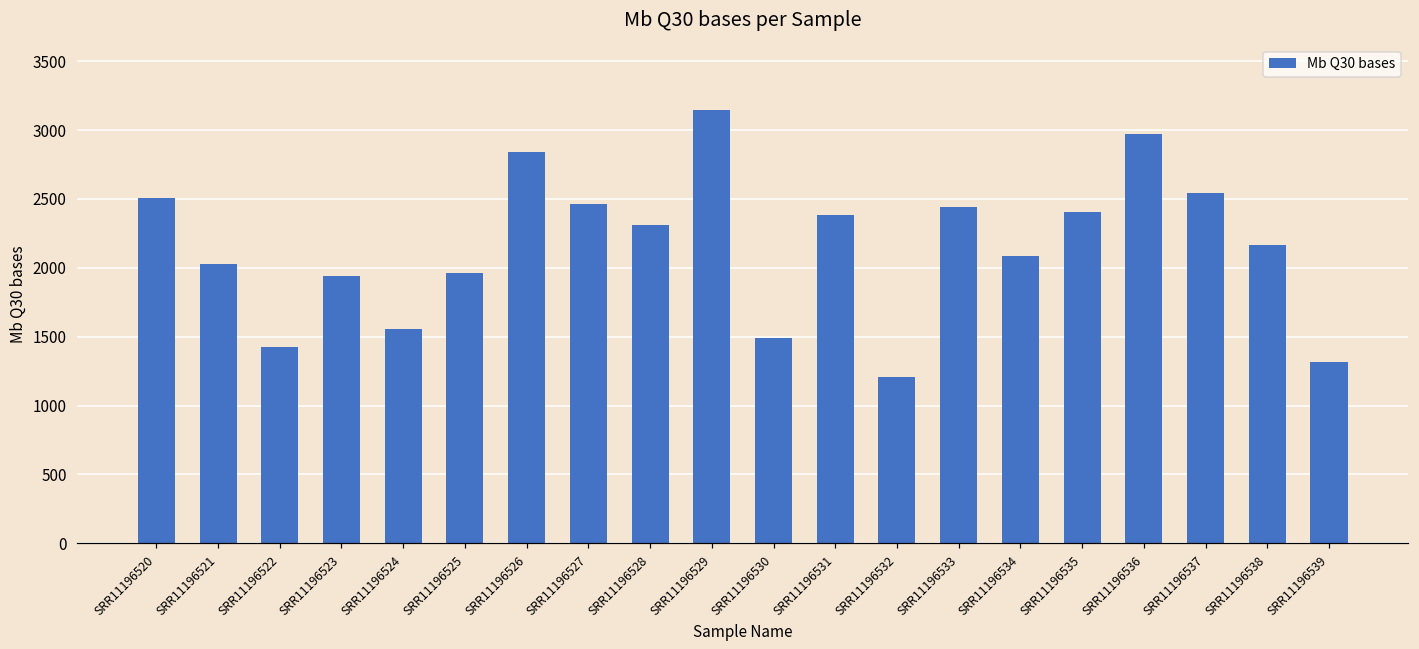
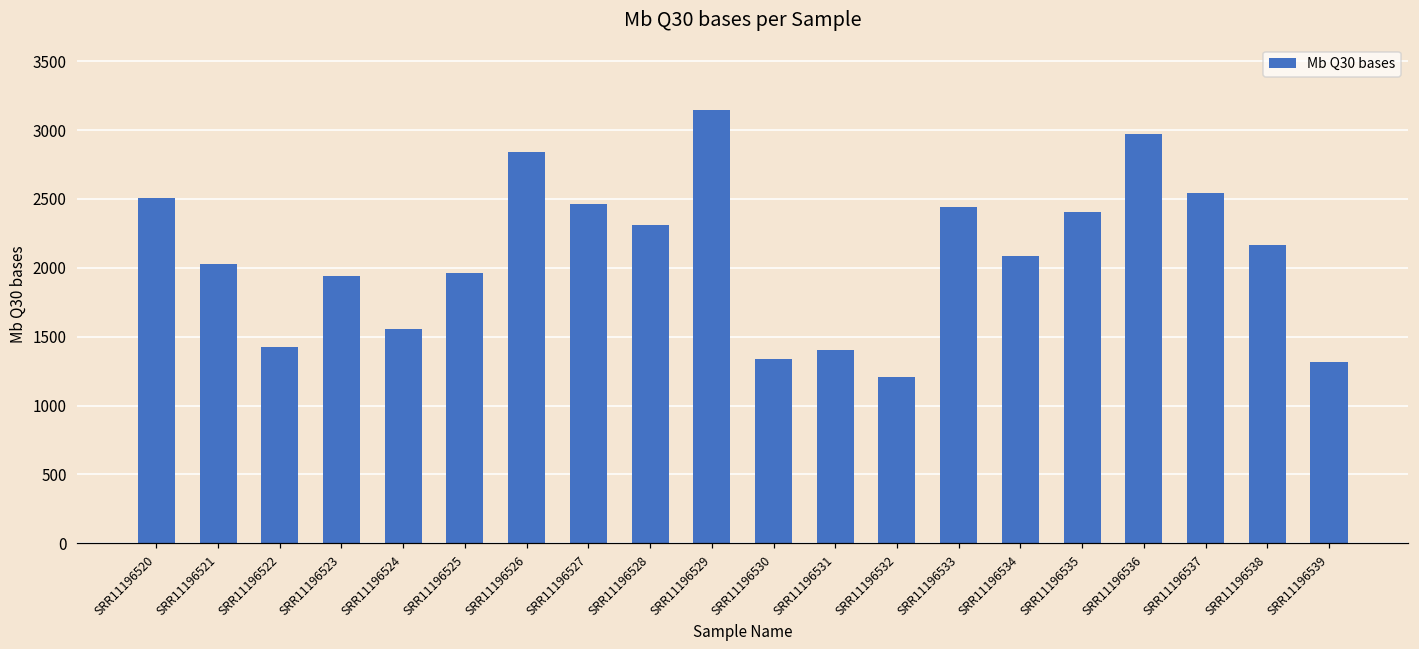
SRR11196530: 1490 -> 1340
SRR11196531: 2390 -> 1400
